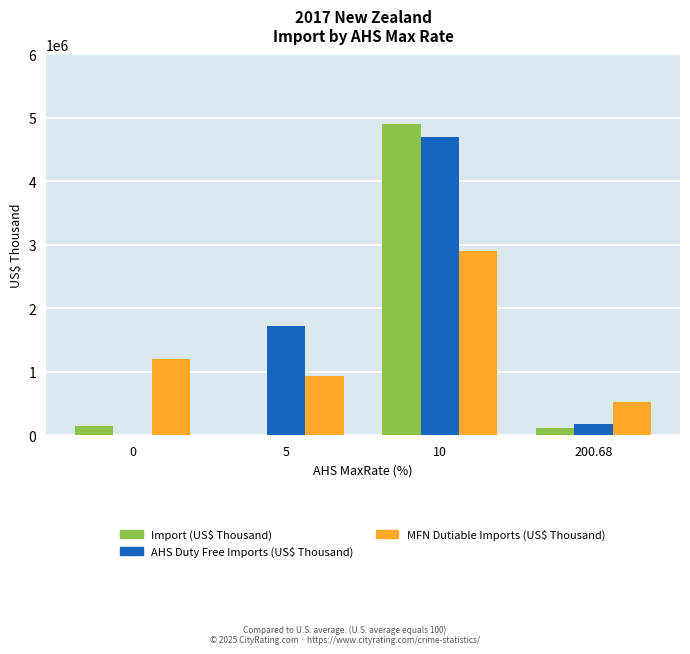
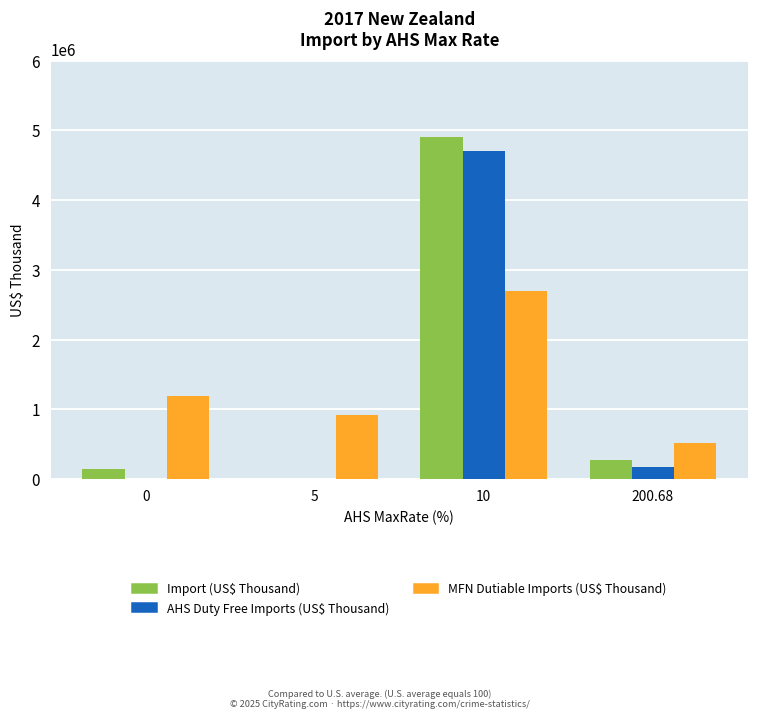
AHS Duty Free Imports (US$ Thousand), 5: 1700000 -> 0
MFN Dutiable Imports (US$ Thousand), 10: 2900000 -> 2700000
Import (US$ Thousand), 200.68: 100000 -> 300000
